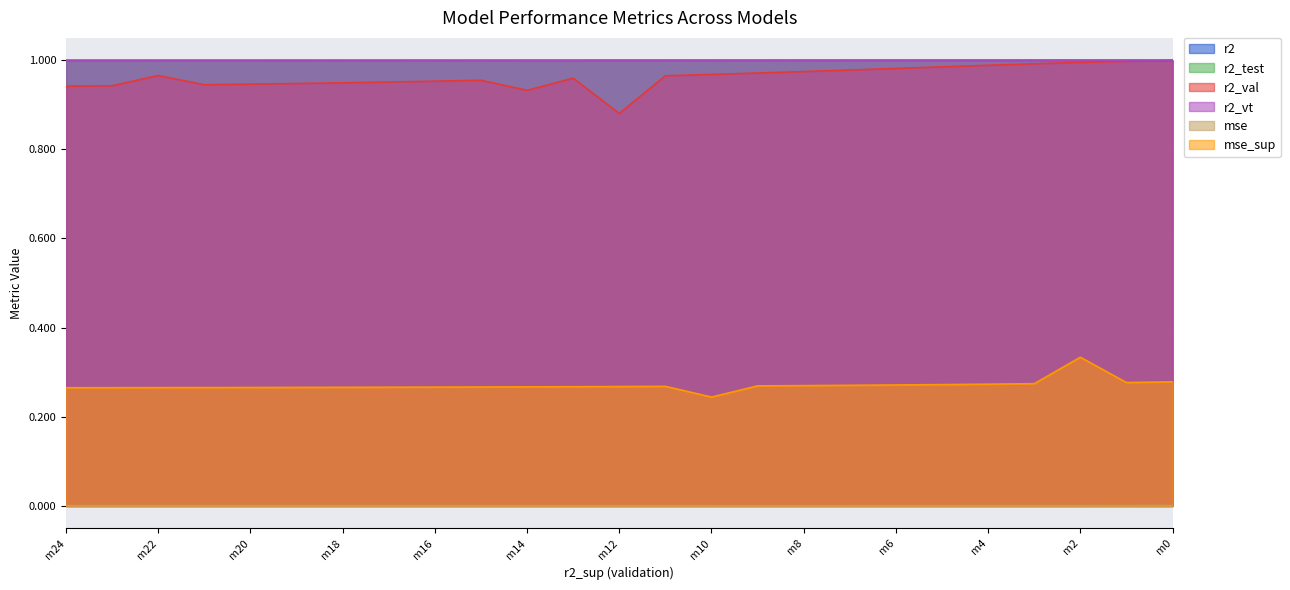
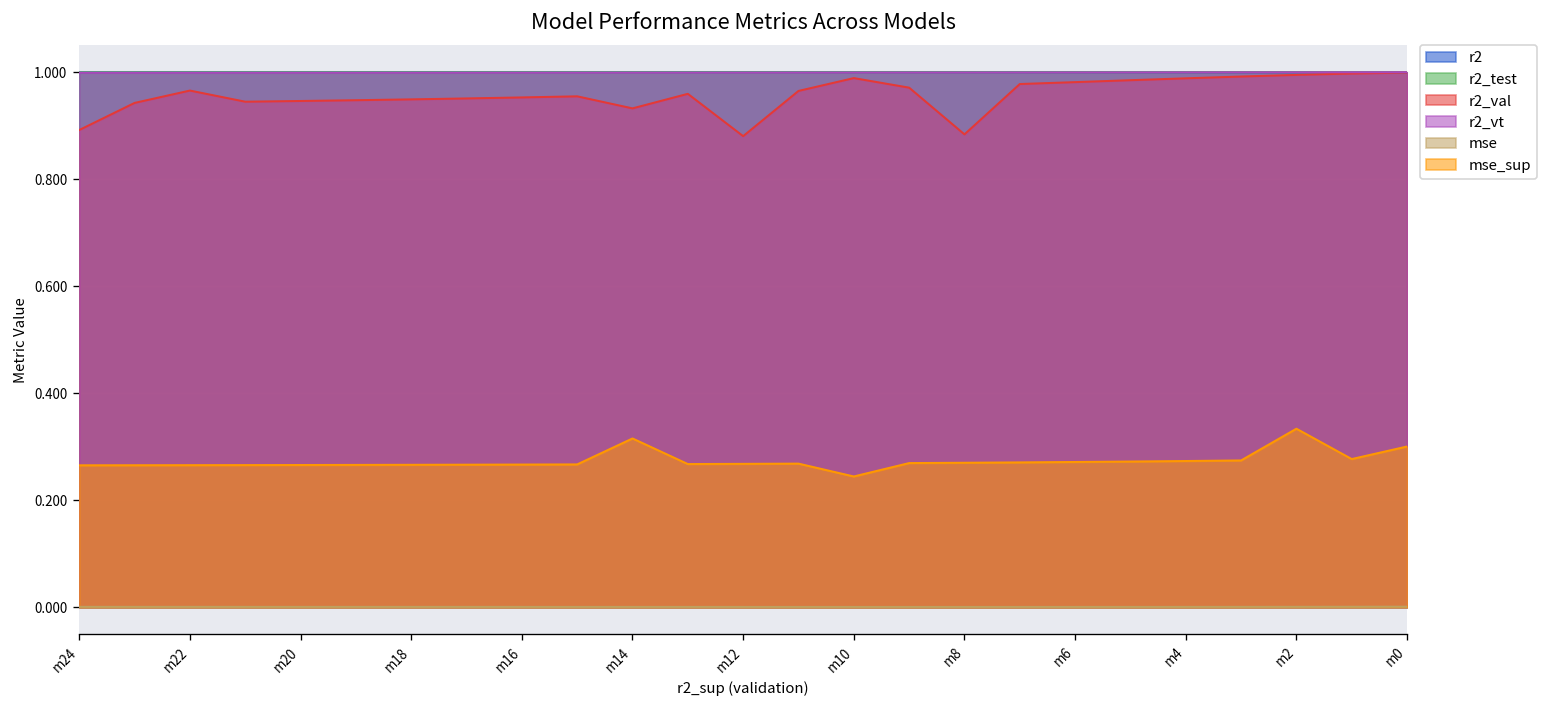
r2_val, m24: 0.94 -> 0.89
mse_sup, m14: 0.27 -> 0.32
r2_val, m10: 0.97 -> 0.99
r2_val, m8: 0.97 -> 0.88
mse_sup, m0: 0.28 -> 0.30
